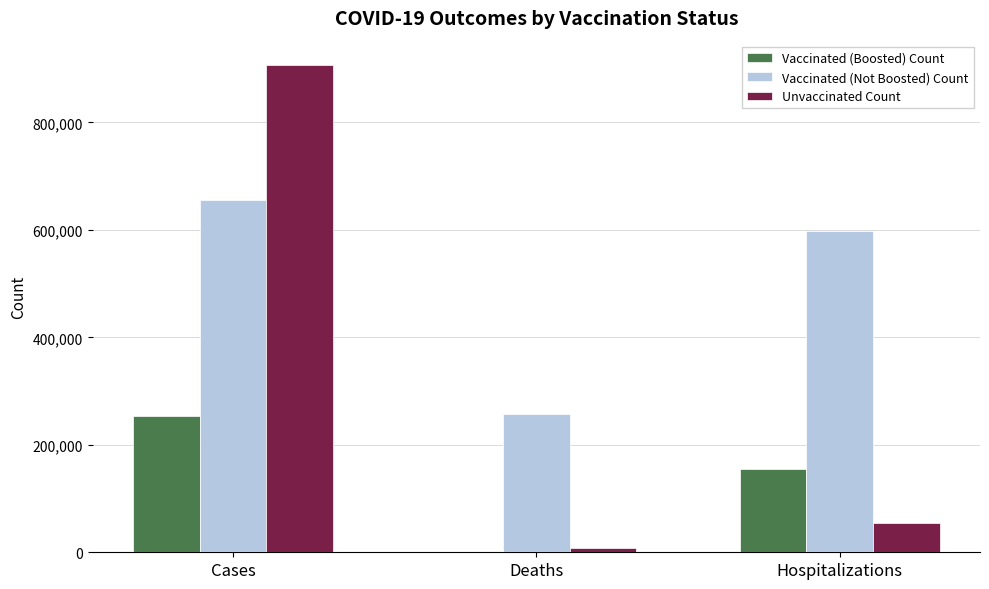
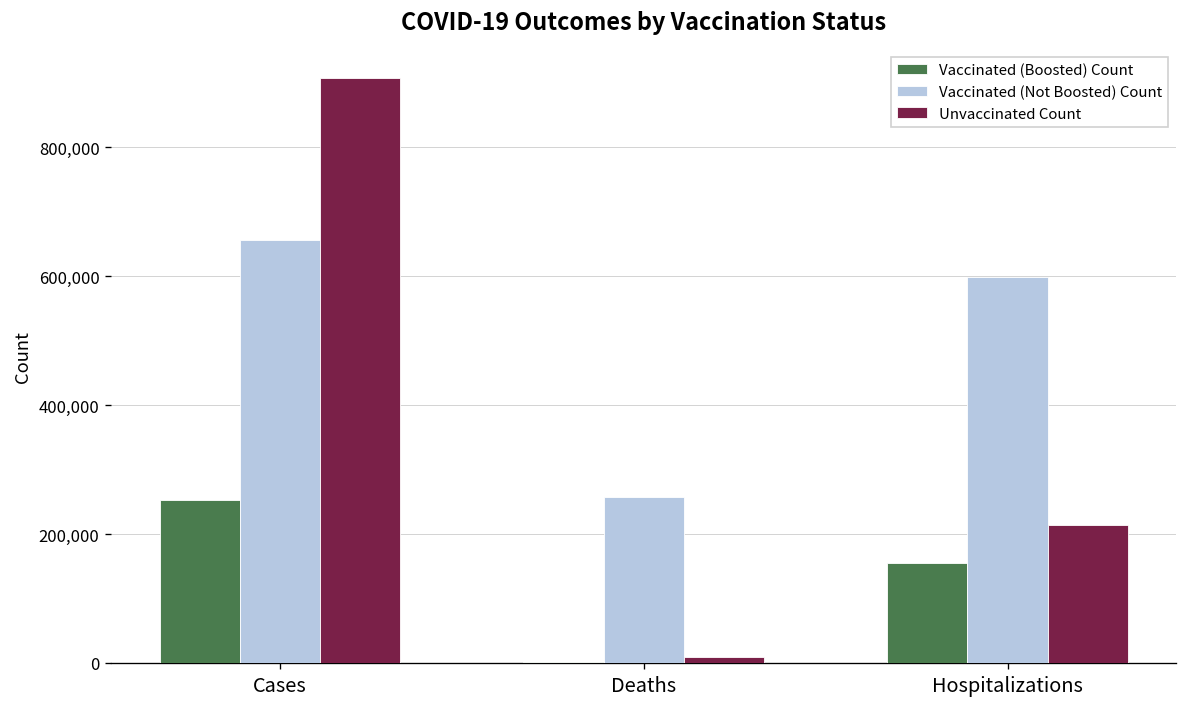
Unvaccinated Count, Hospitalizations: 60,000 -> 210,000
